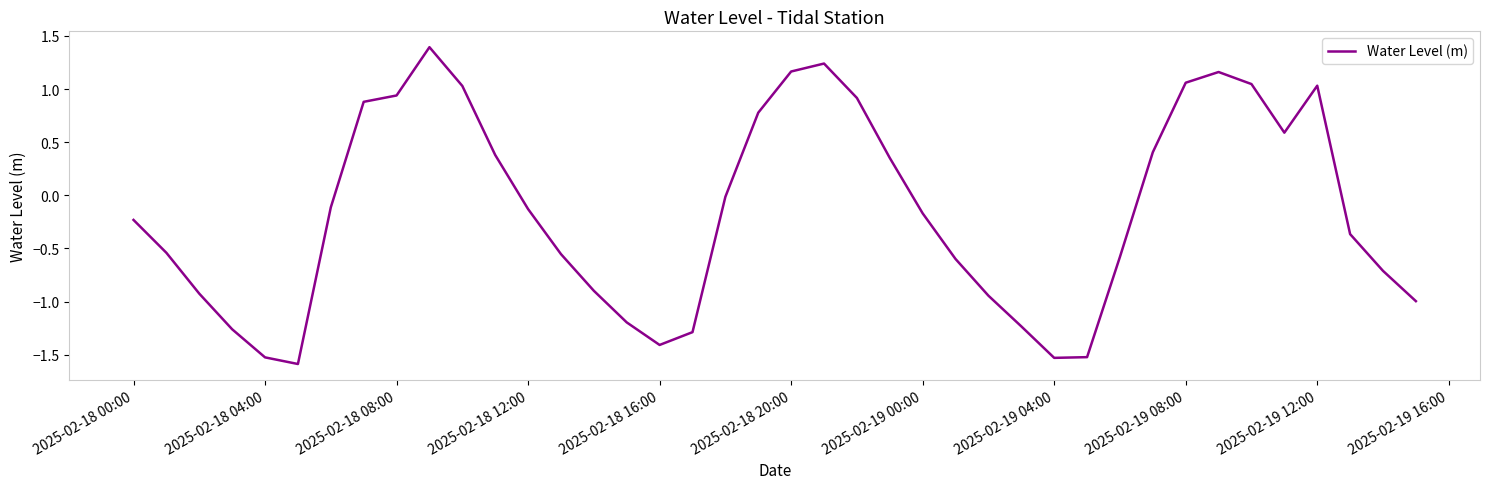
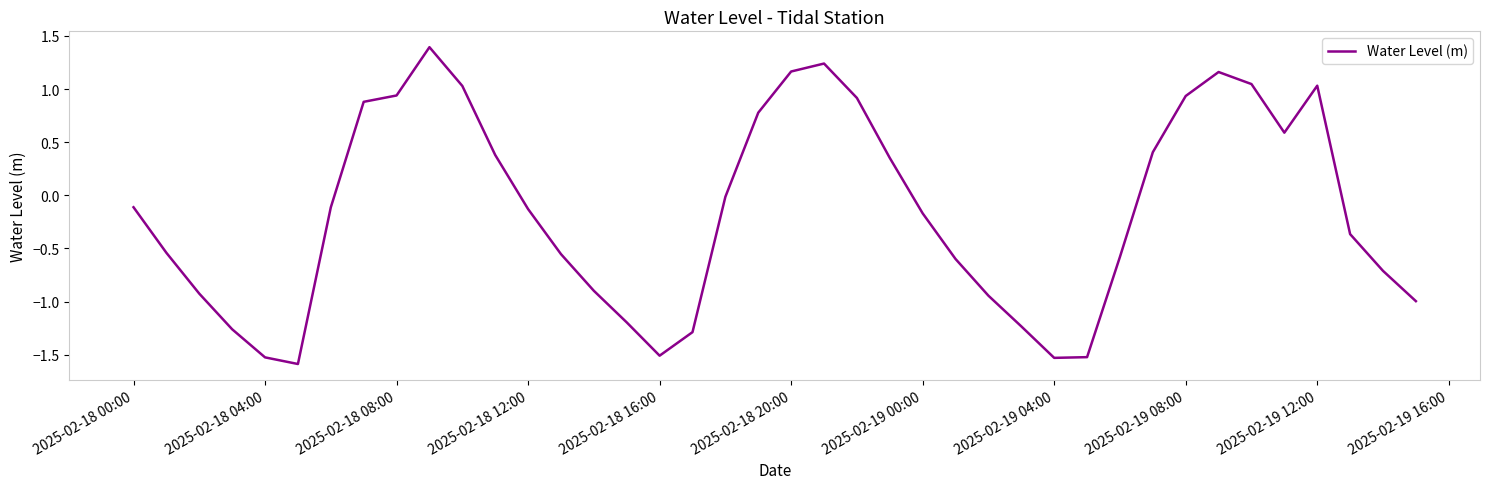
2025-02-18 00:00: -0.23 -> -0.11
2025-02-18 16:00: -1.41 -> -1.51
2025-02-19 08:00: 1.06 -> 0.94
